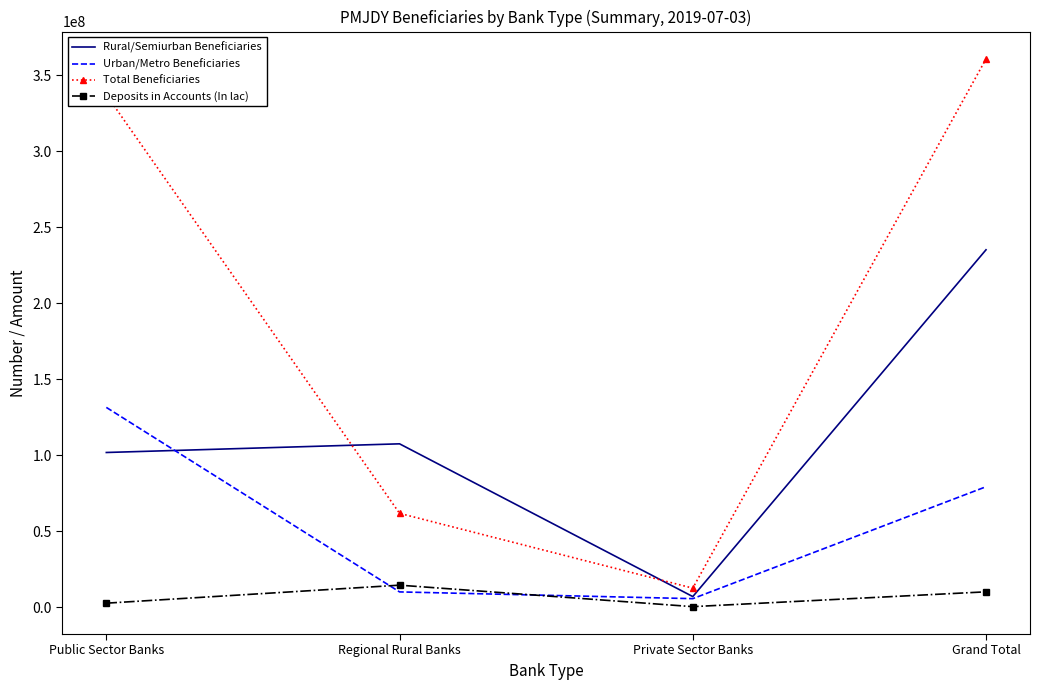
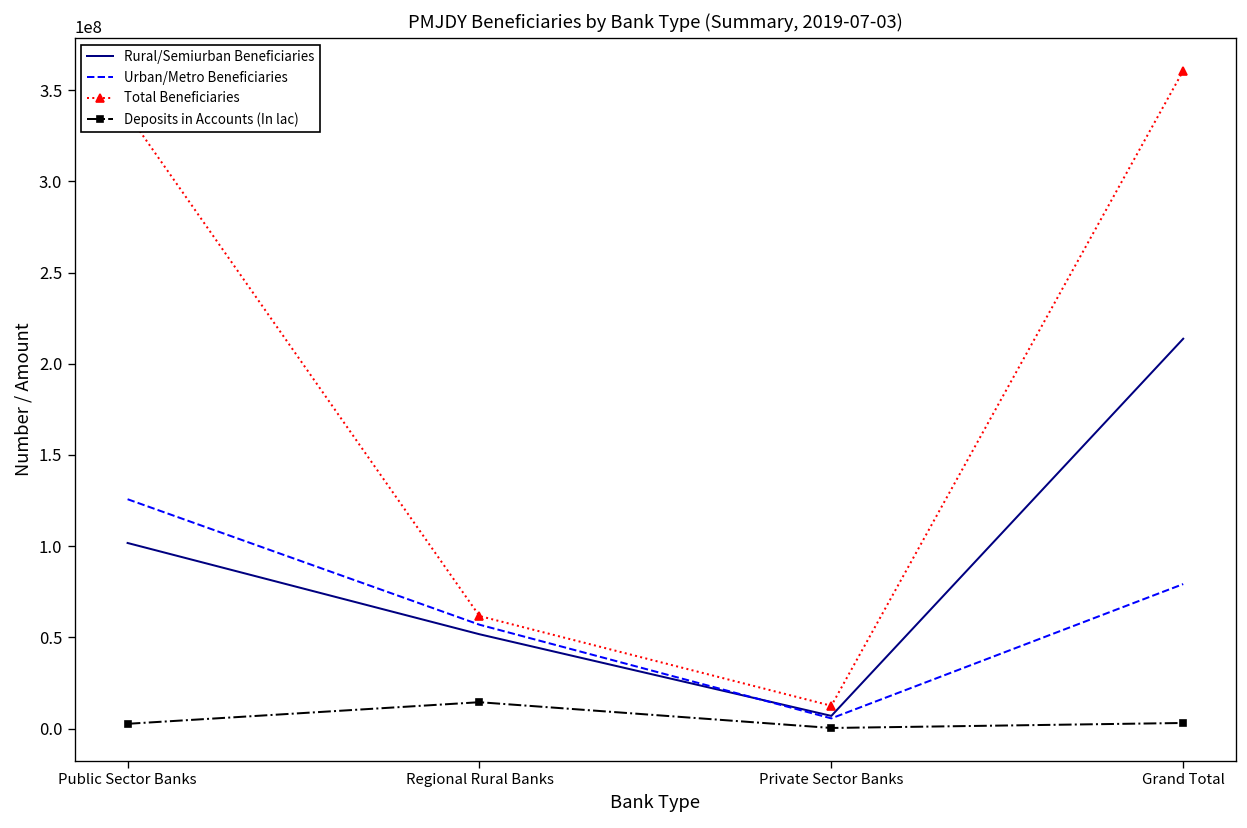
Urban/Metro Beneficiaries, Public Sector Banks: 131000000 -> 126000000
Rural/Semiurban Beneficiaries, Regional Rural Banks: 107000000 -> 52000000
Urban/Metro Beneficiaries, Regional Rural Banks: 10000000 -> 57000000
Rural/Semiurban Beneficiaries, Grand Total: 235000000 -> 214000000
Deposits in Accounts (In lac), Grand Total: 10000000 -> 3000000
